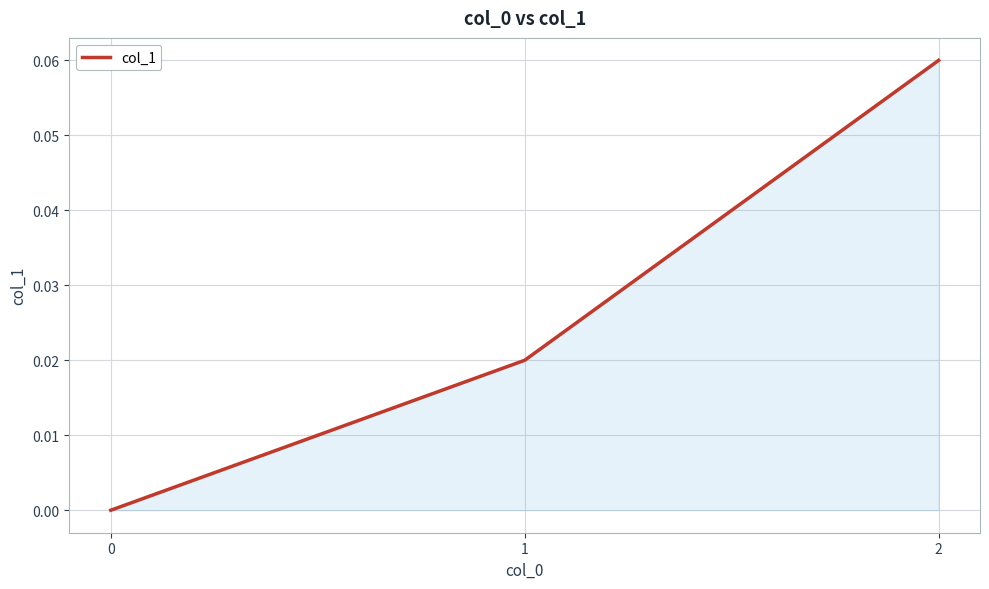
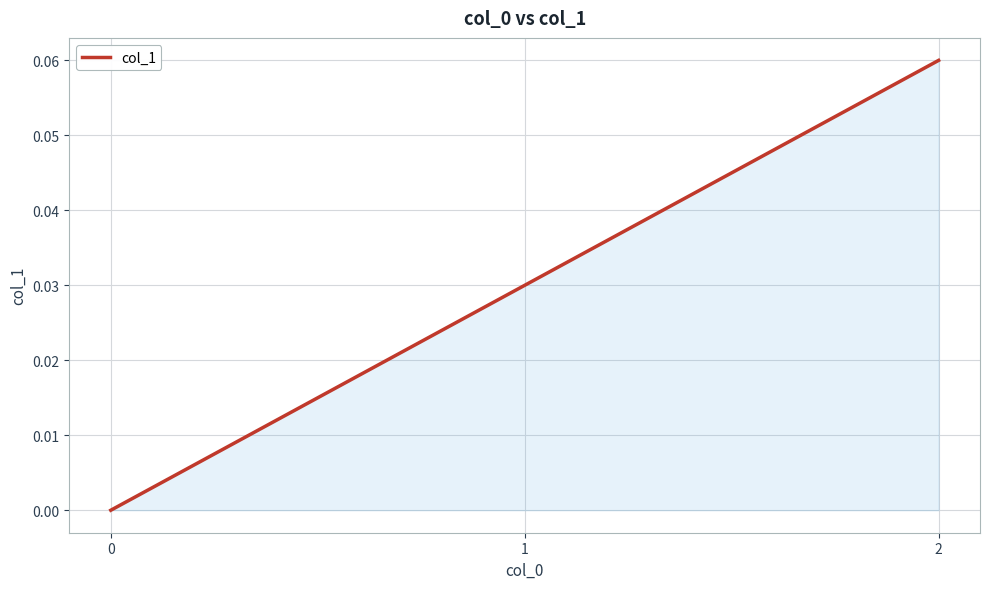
1: 0.02 -> 0.03
